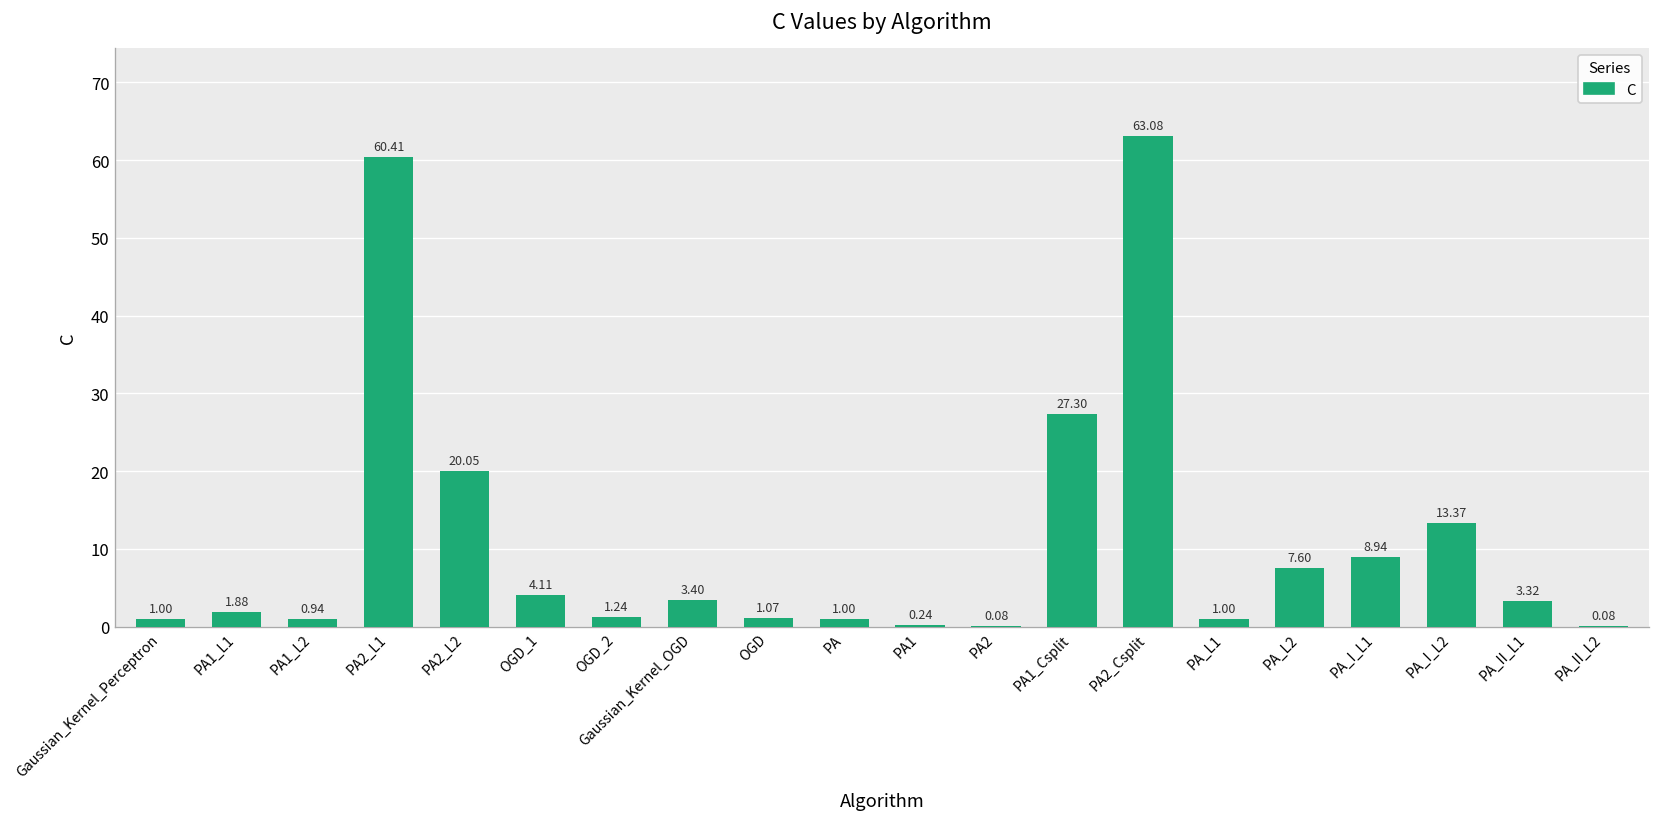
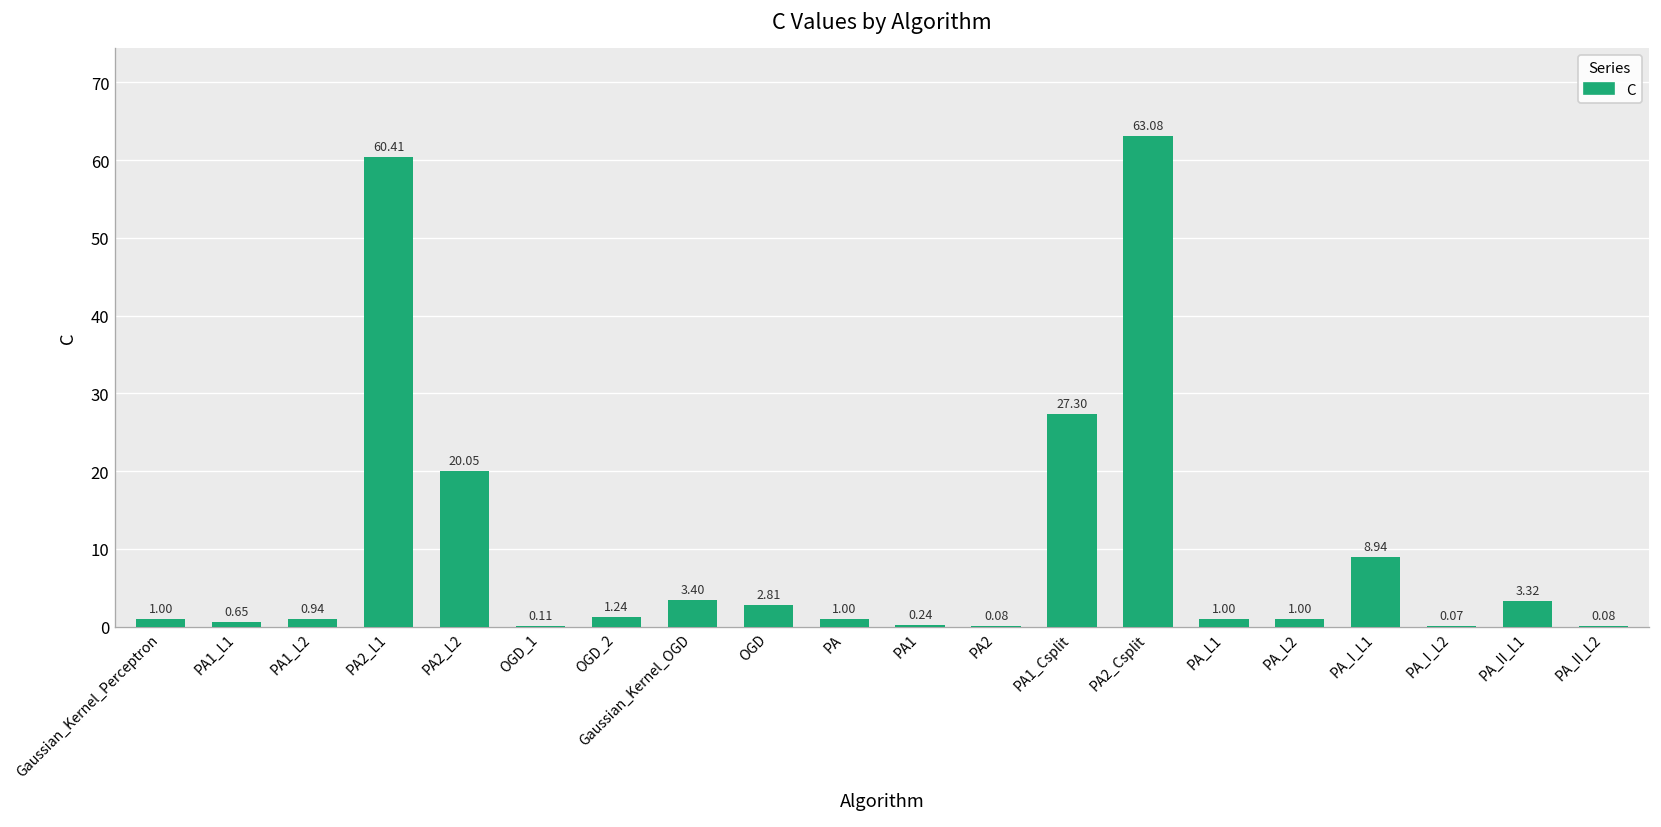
PA1_L1: 1.88 -> 0.65
OGD_1: 4.11 -> 0.11
OGD: 1.07 -> 2.81
PA_L2: 7.60 -> 1.00
PA_I_L2: 13.37 -> 0.07
